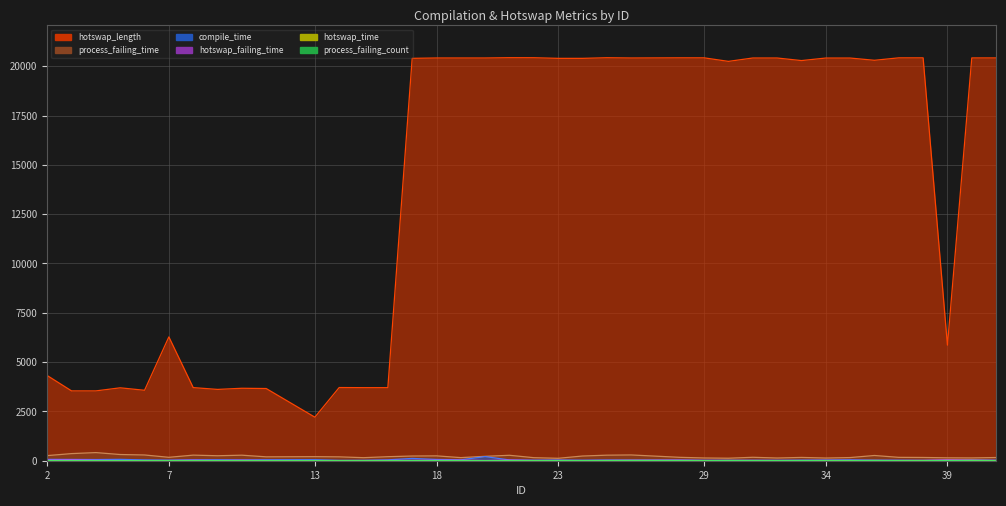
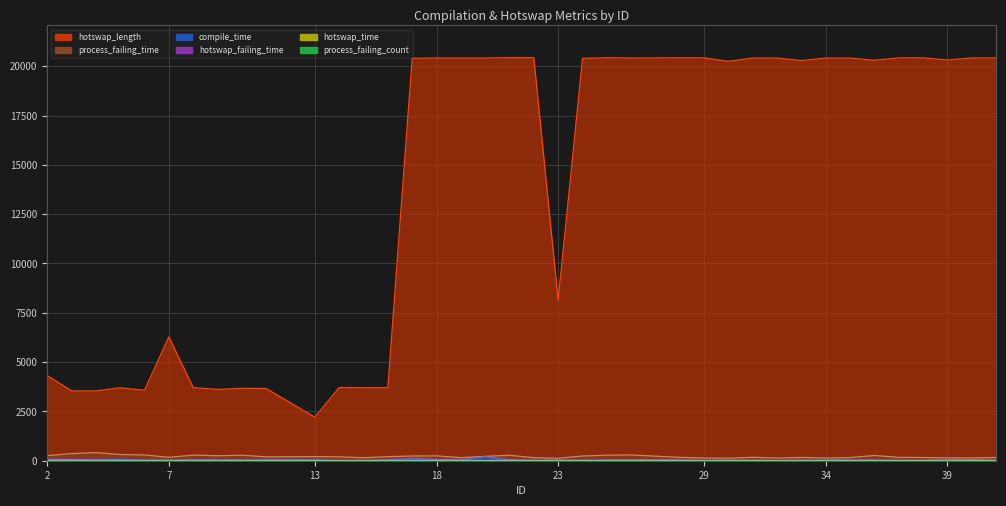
hotswap_length, 23: 20400 -> 8100
hotswap_length, 39: 5900 -> 20300
